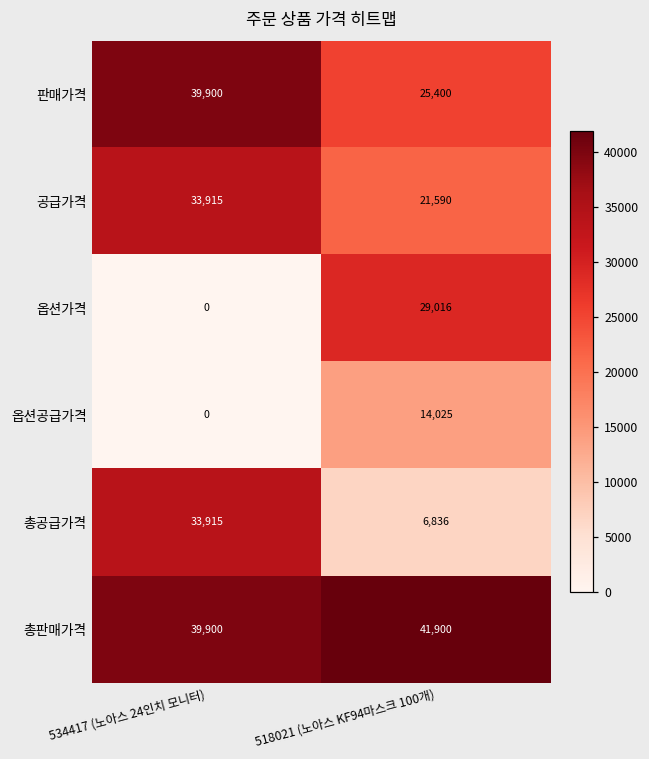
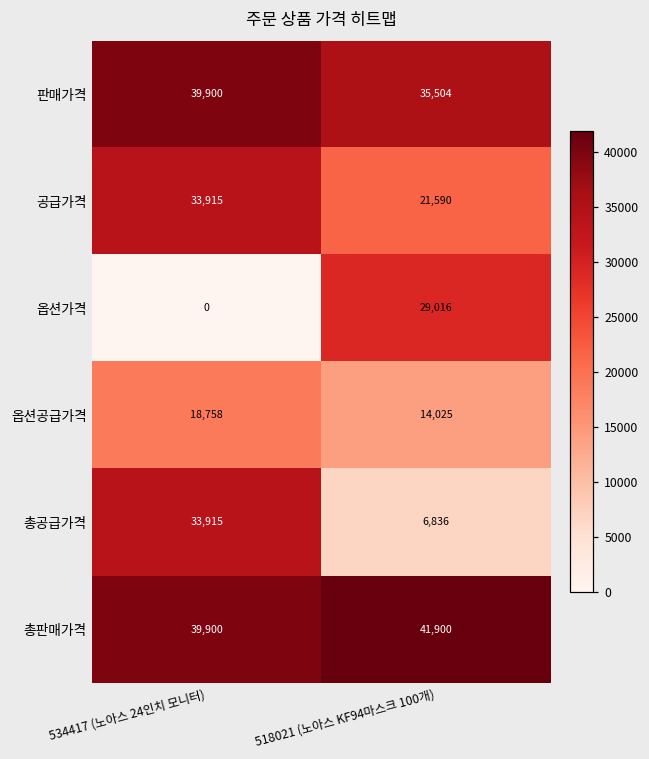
판매가격, 518021 (노아스 KF94마스크 100개): 25,400 -> 35,504
옵션공급가격, 534417 (노아스 24인치 모니터): 0 -> 18,758
